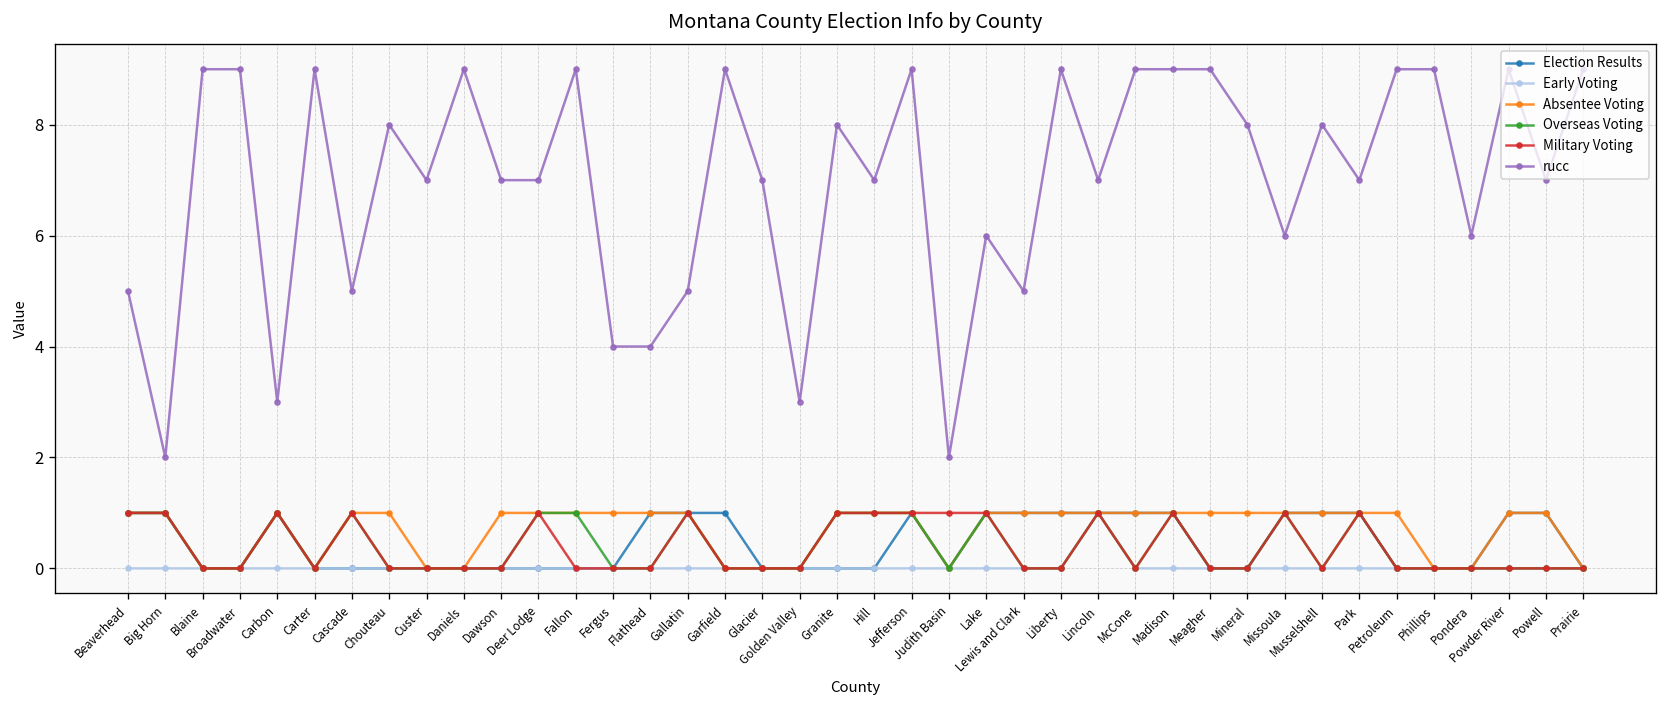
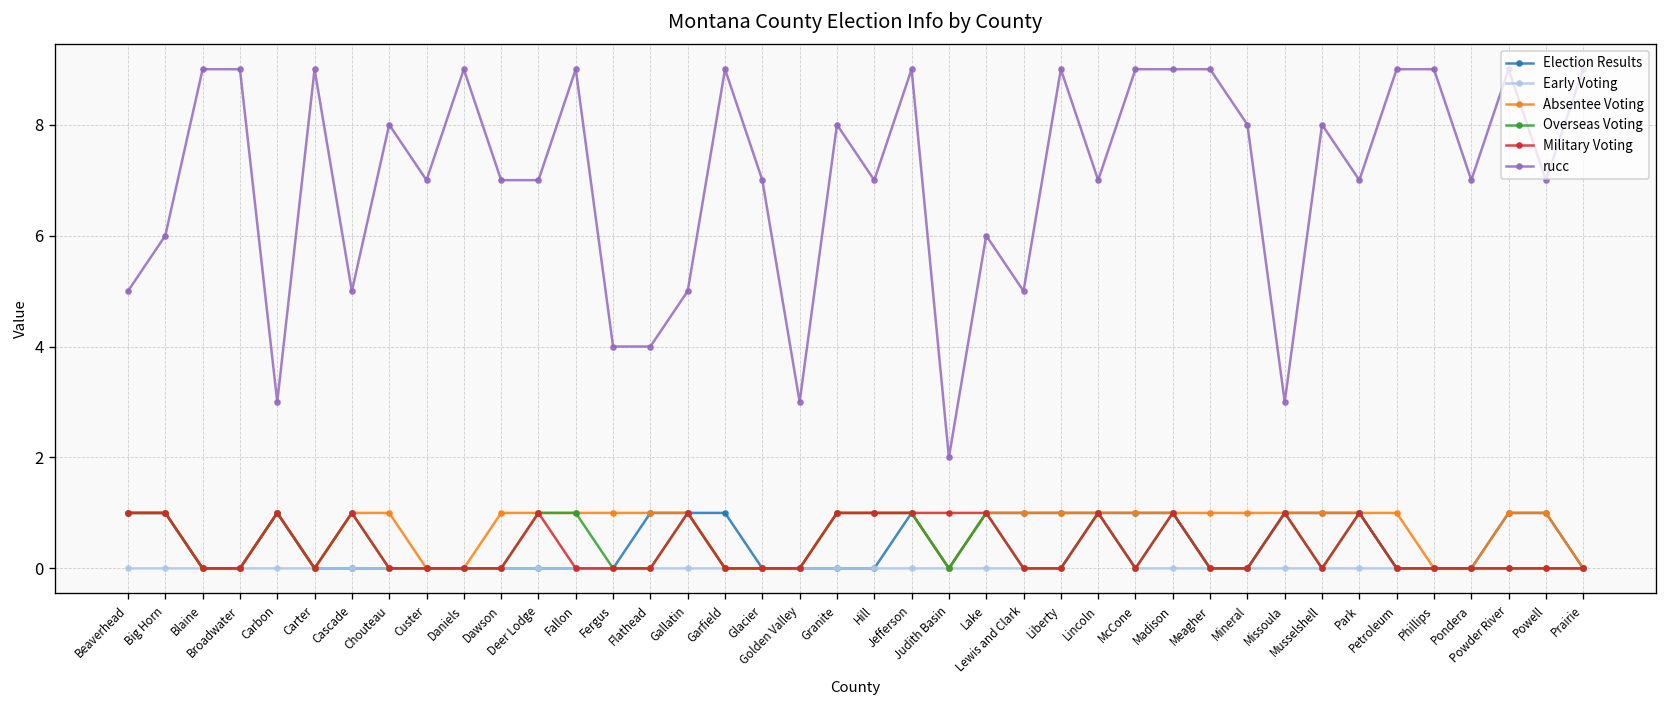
rucc, Big Horn: 2 -> 6
rucc, Missoula: 6 -> 3
rucc, Pondera: 6 -> 7
